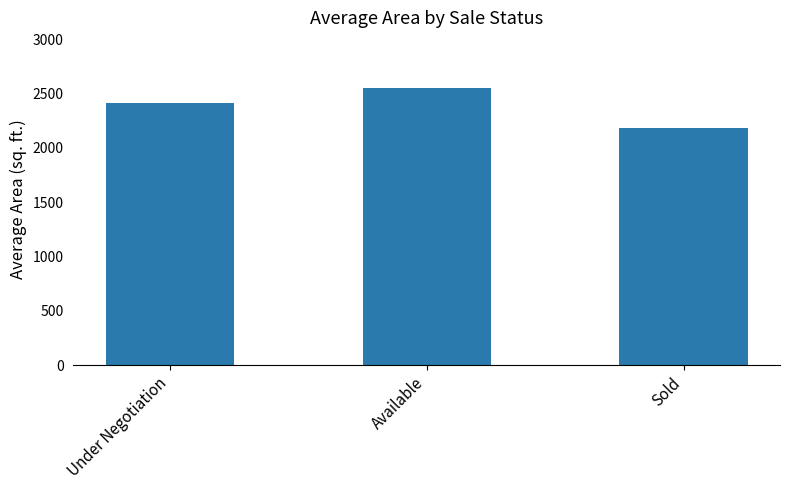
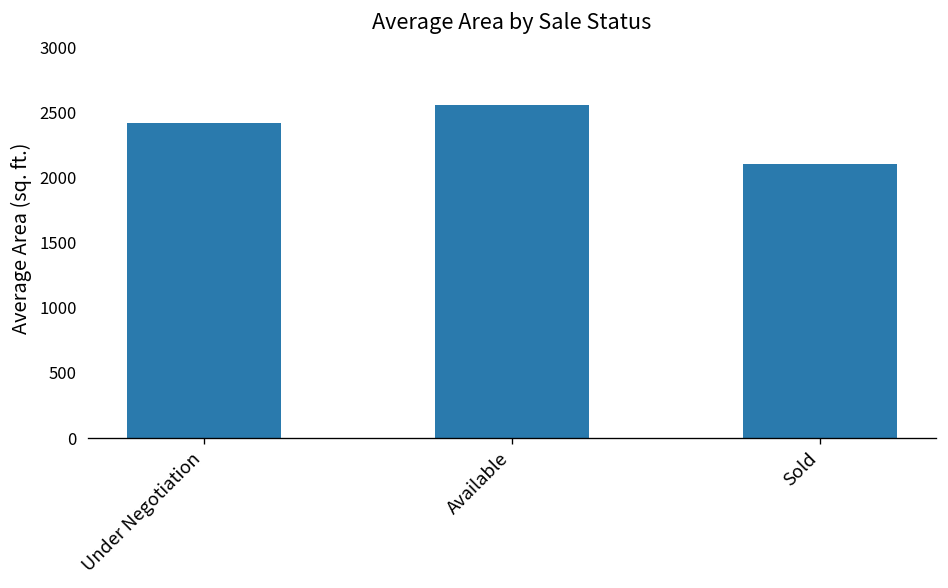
Sold: 2190 -> 2110
